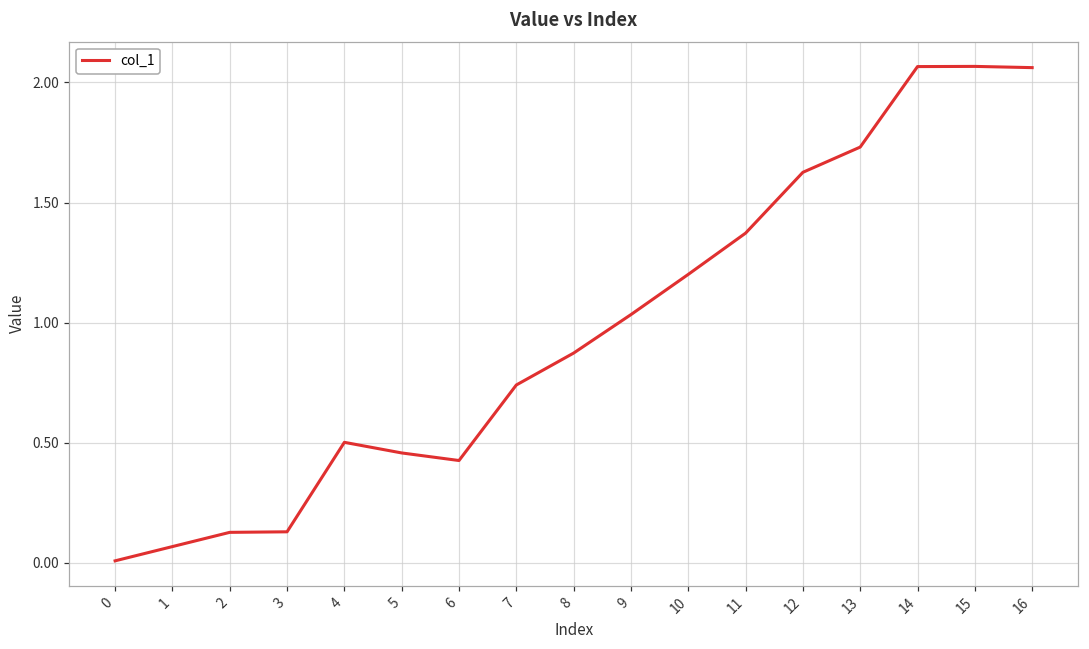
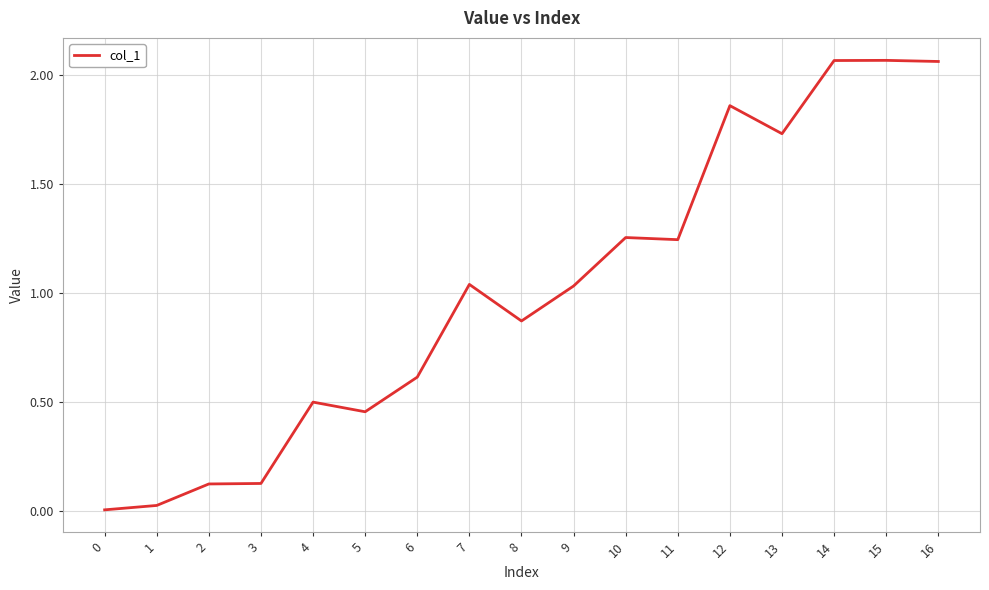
1: 0.07 -> 0.03
6: 0.43 -> 0.62
7: 0.74 -> 1.04
10: 1.20 -> 1.26
11: 1.37 -> 1.25
12: 1.63 -> 1.86
